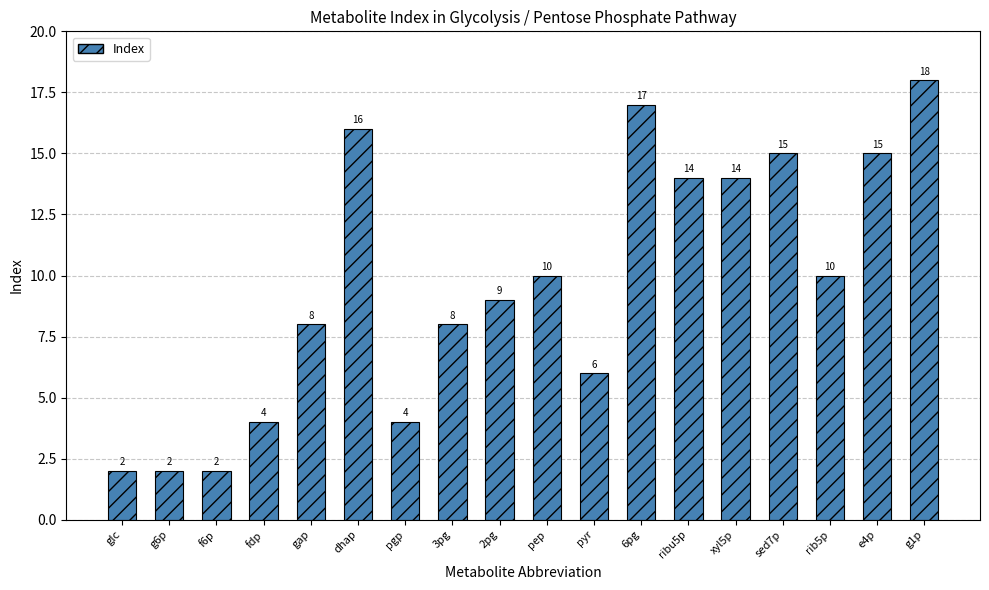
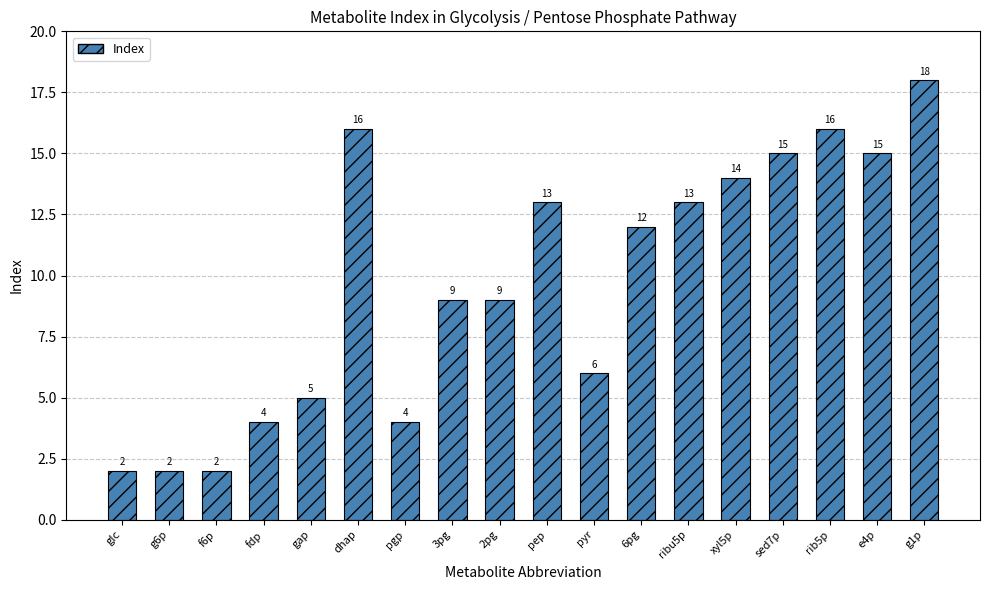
gap: 8 -> 5
3pg: 8 -> 9
pep: 10 -> 13
6pg: 17 -> 12
ribu5p: 14 -> 13
rib5p: 10 -> 16
